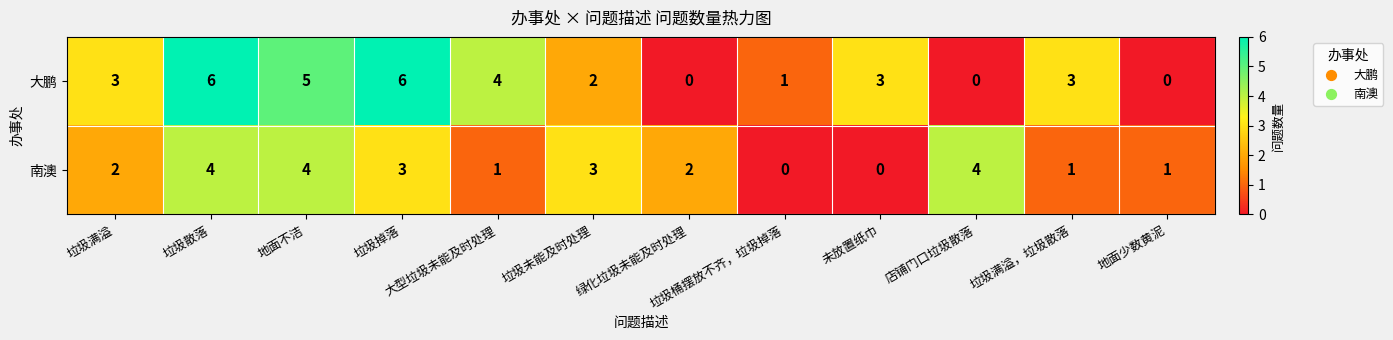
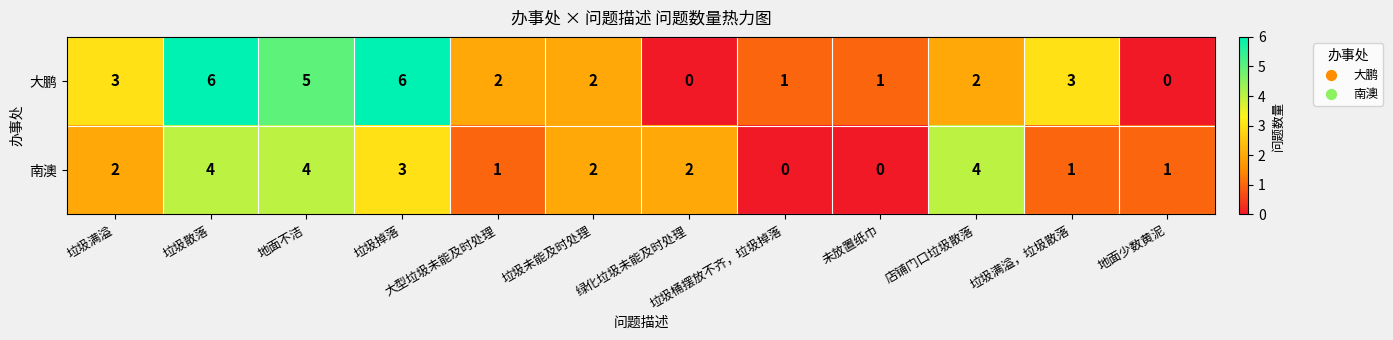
大鹏, 大型垃圾未能及时处理: 4 -> 2
大鹏, 未放置纸巾: 3 -> 1
大鹏, 店铺门口垃圾散落: 0 -> 2
南澳, 垃圾未能及时处理: 3 -> 2
